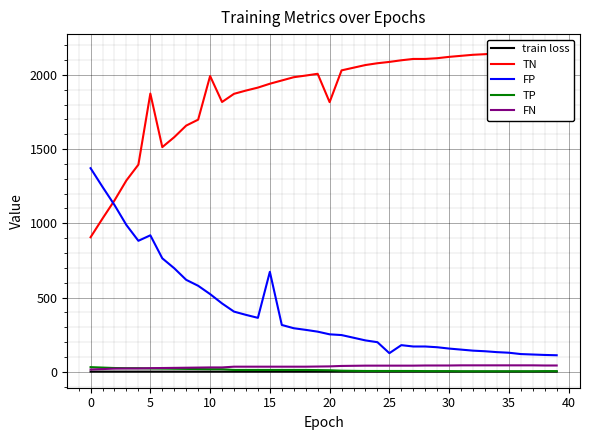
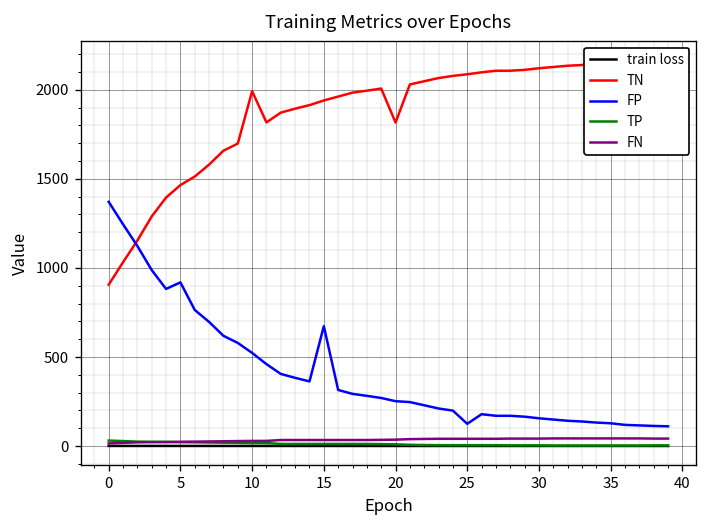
TN, 5: 1870 -> 1470
